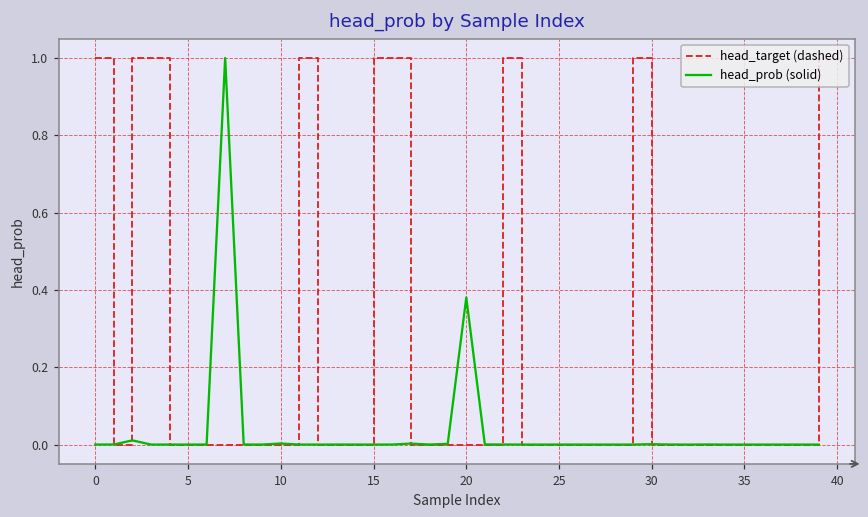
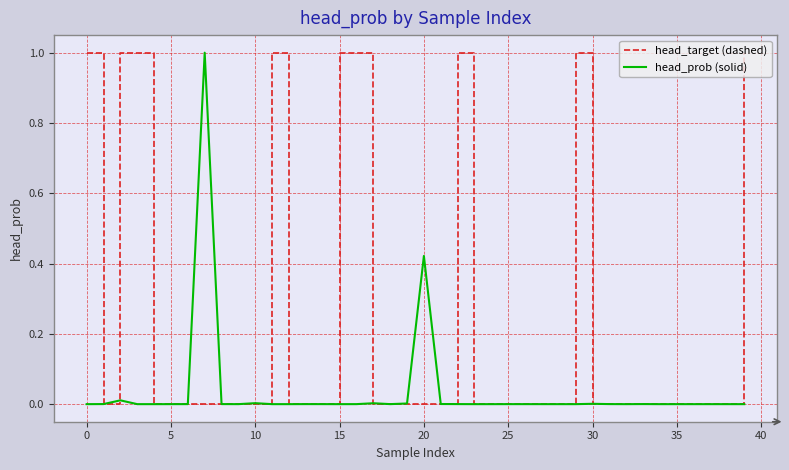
head_prob (solid), 20: 0.38 -> 0.42
